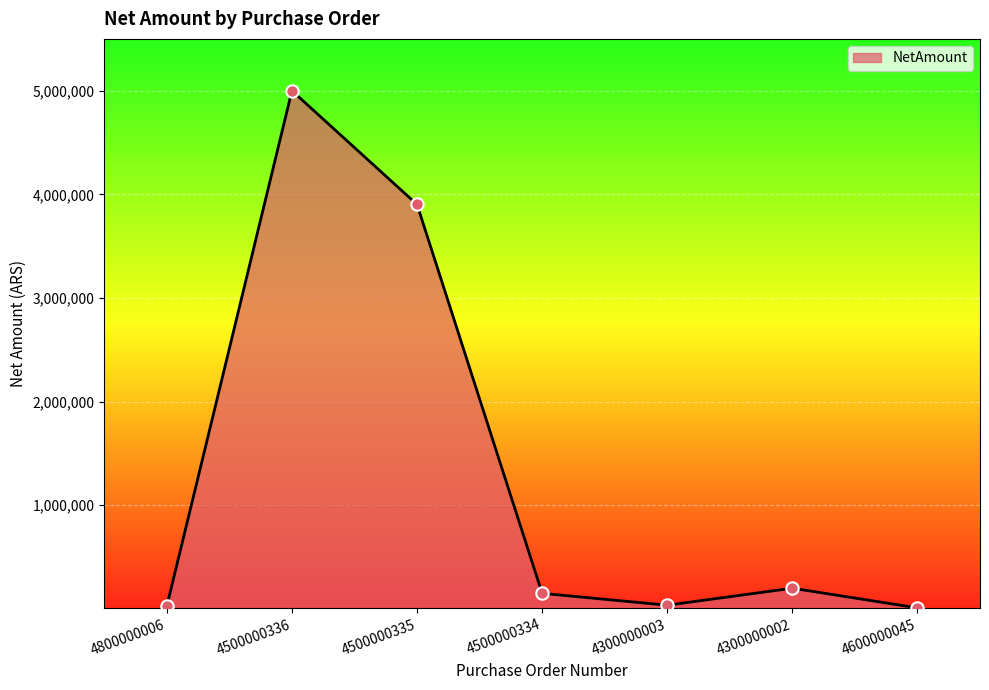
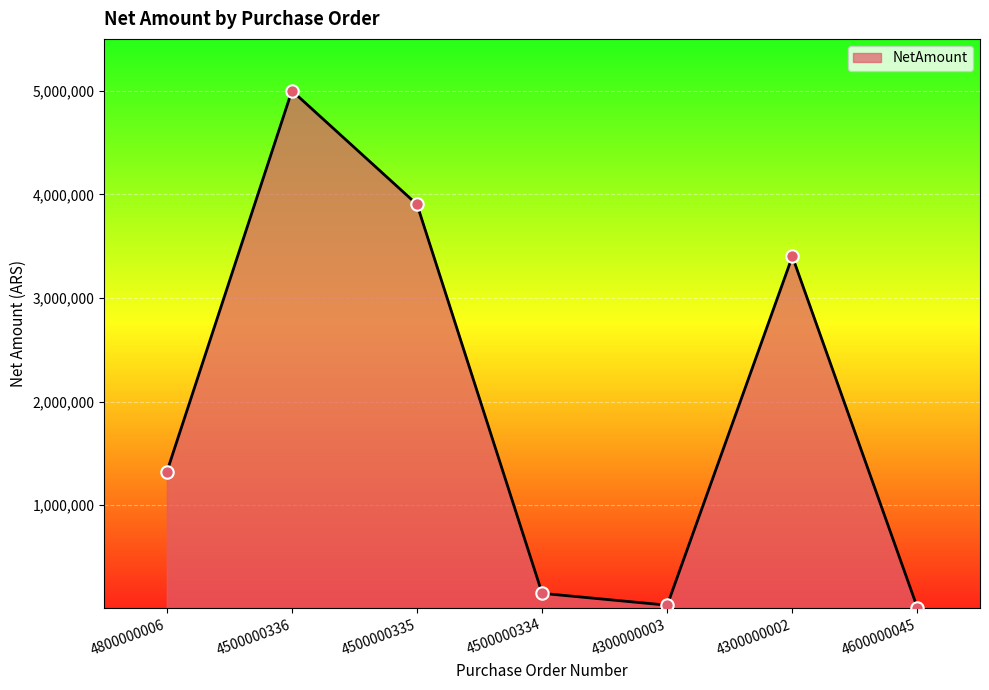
4800000006: 30,000 -> 1,320,000
4300000002: 200,000 -> 3,400,000
